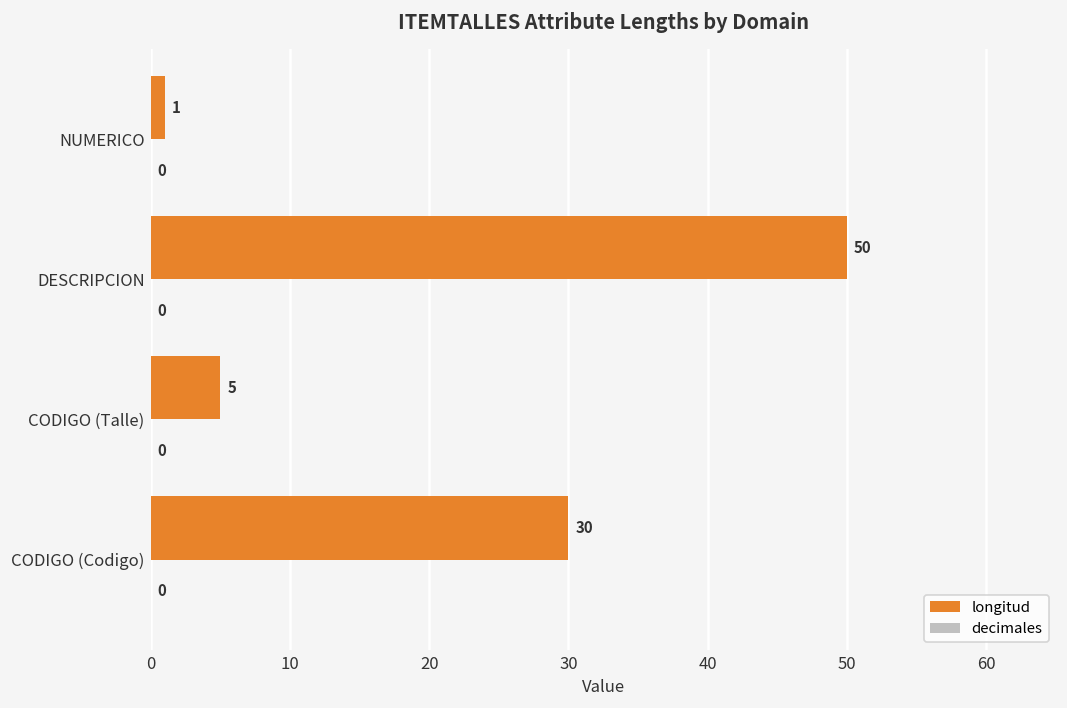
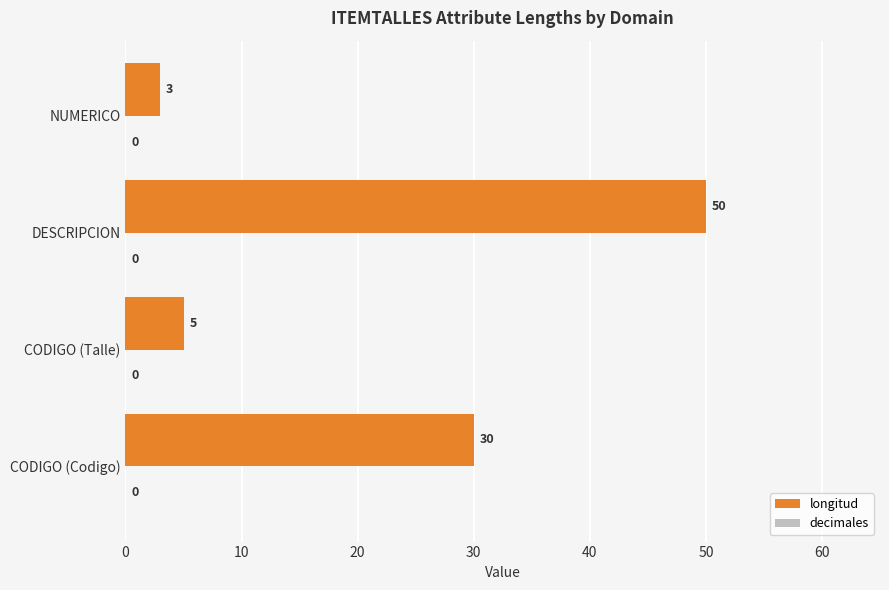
longitud, NUMERICO: 1 -> 3
